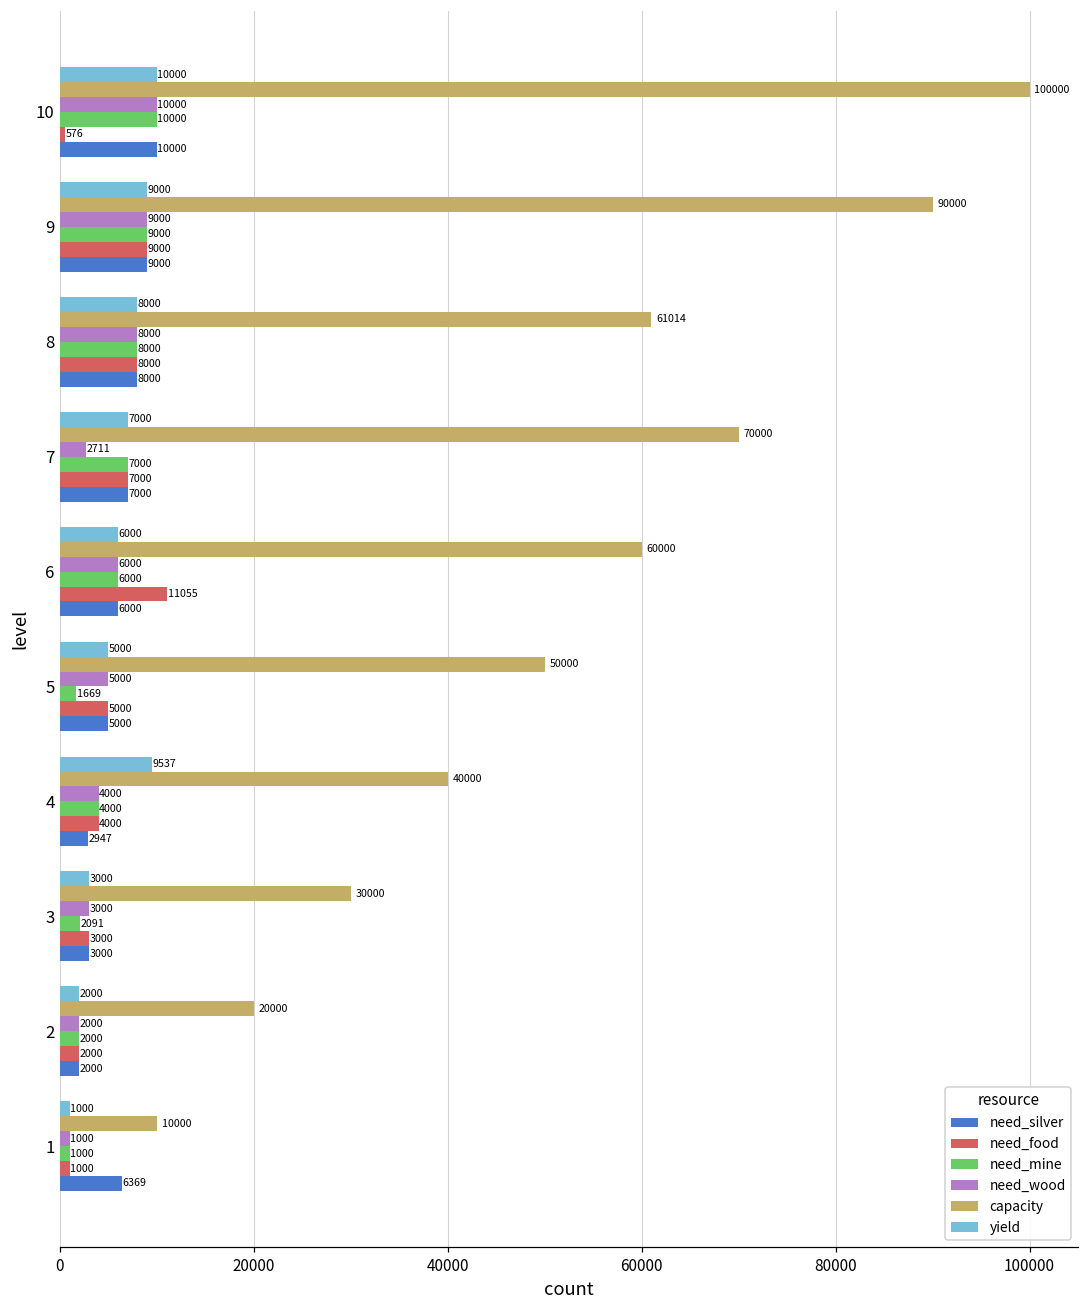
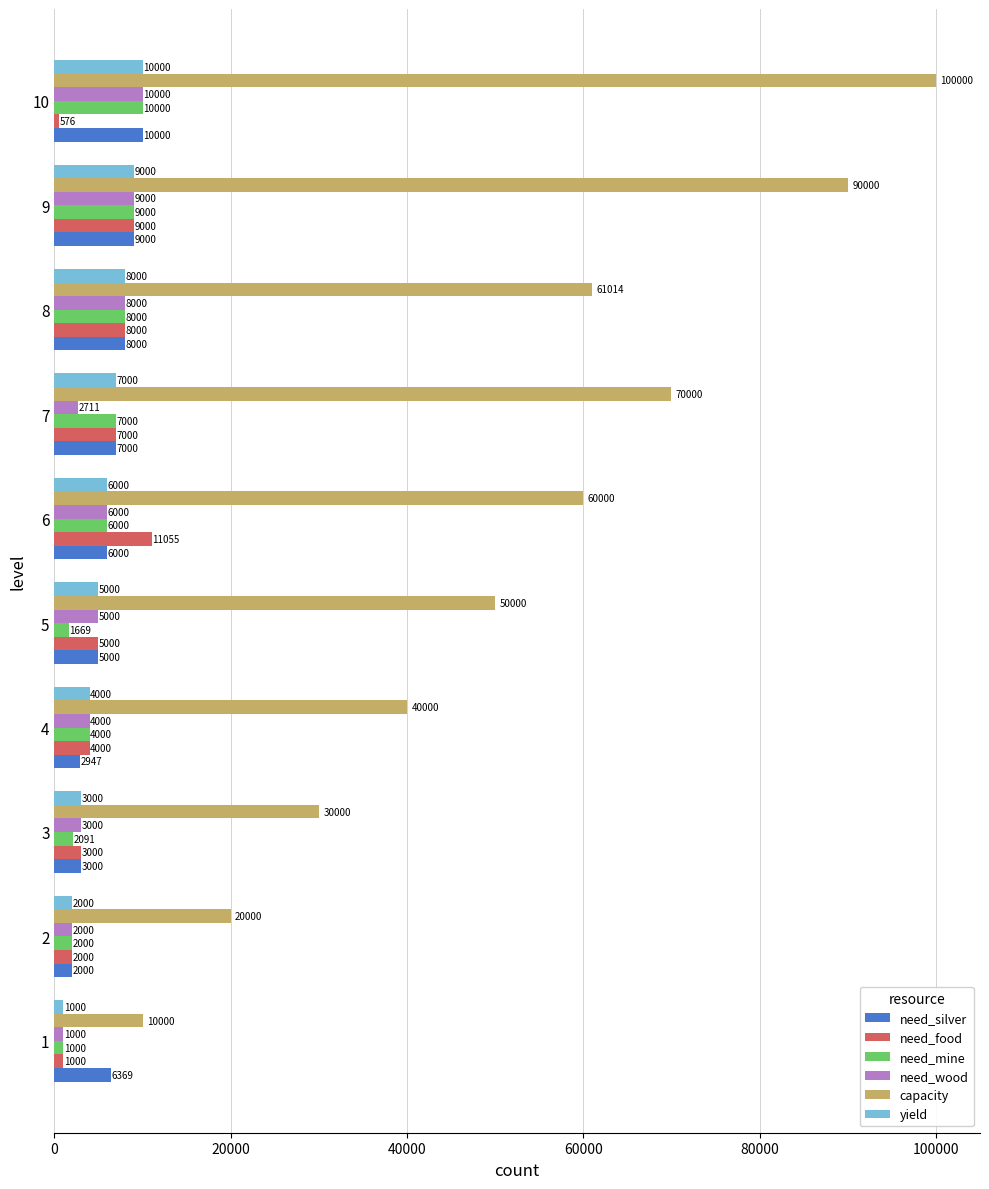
yield, 4: 9537 -> 4000
